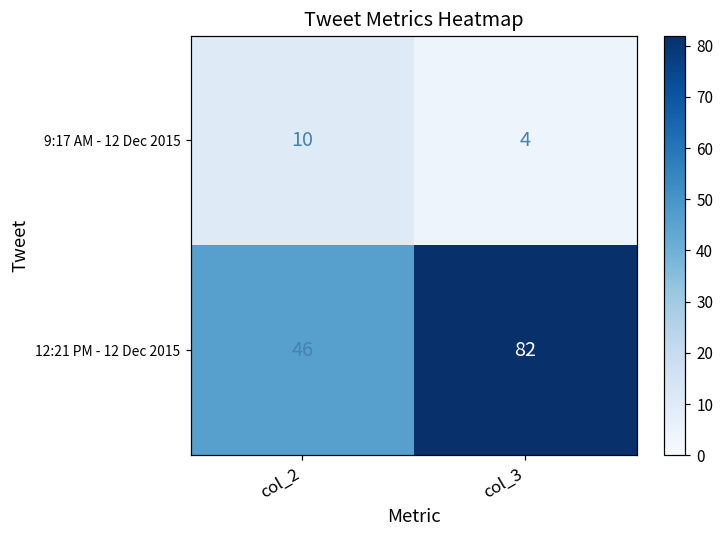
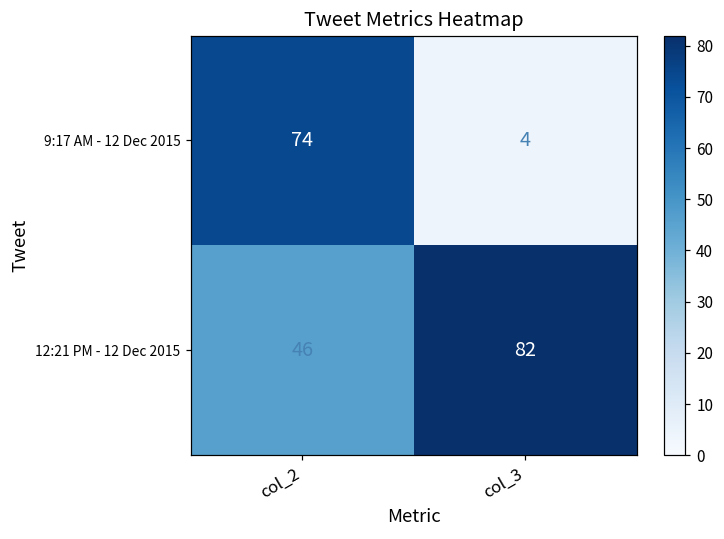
9:17 AM - 12 Dec 2015, col_2: 10 -> 74
